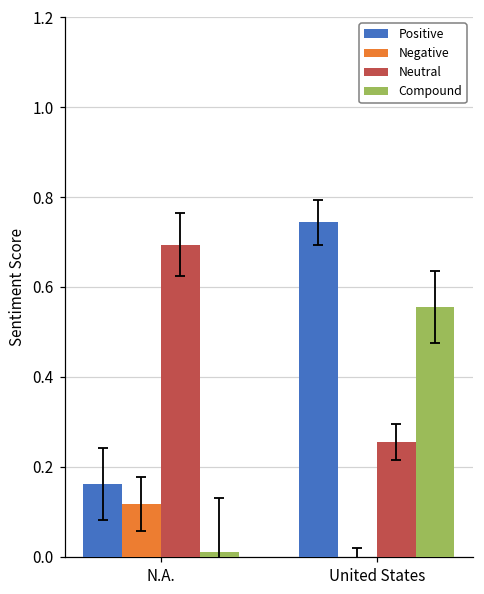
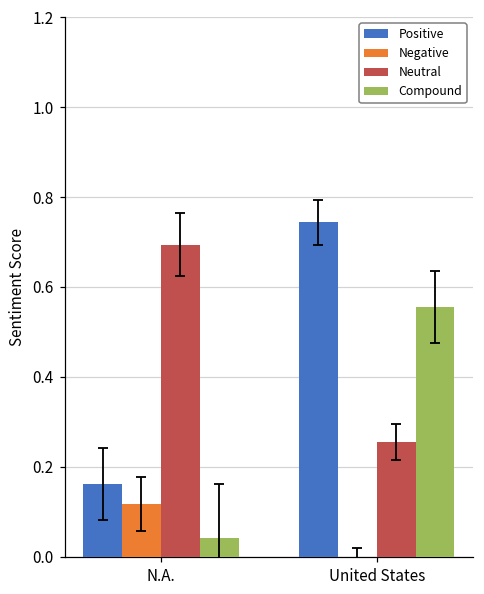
Compound, N.A.: 0.01 -> 0.04
